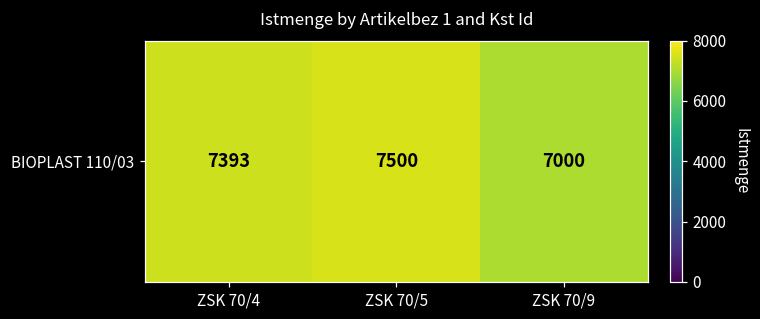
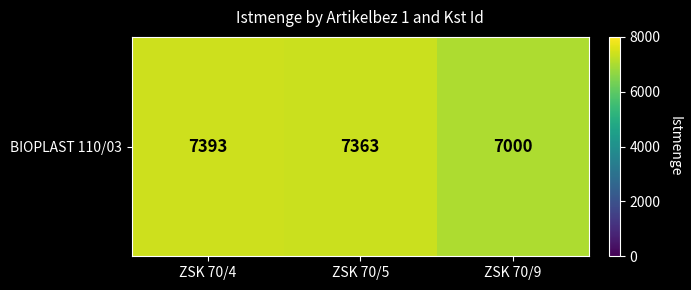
BIOPLAST 110/03, ZSK 70/5: 7500 -> 7363
